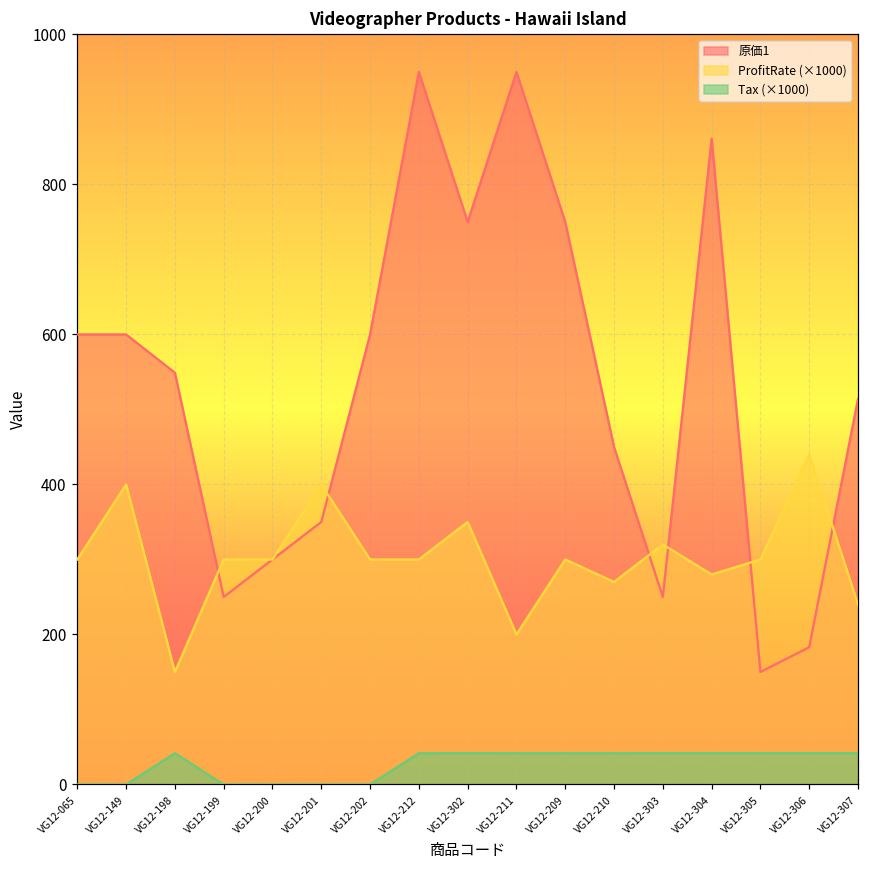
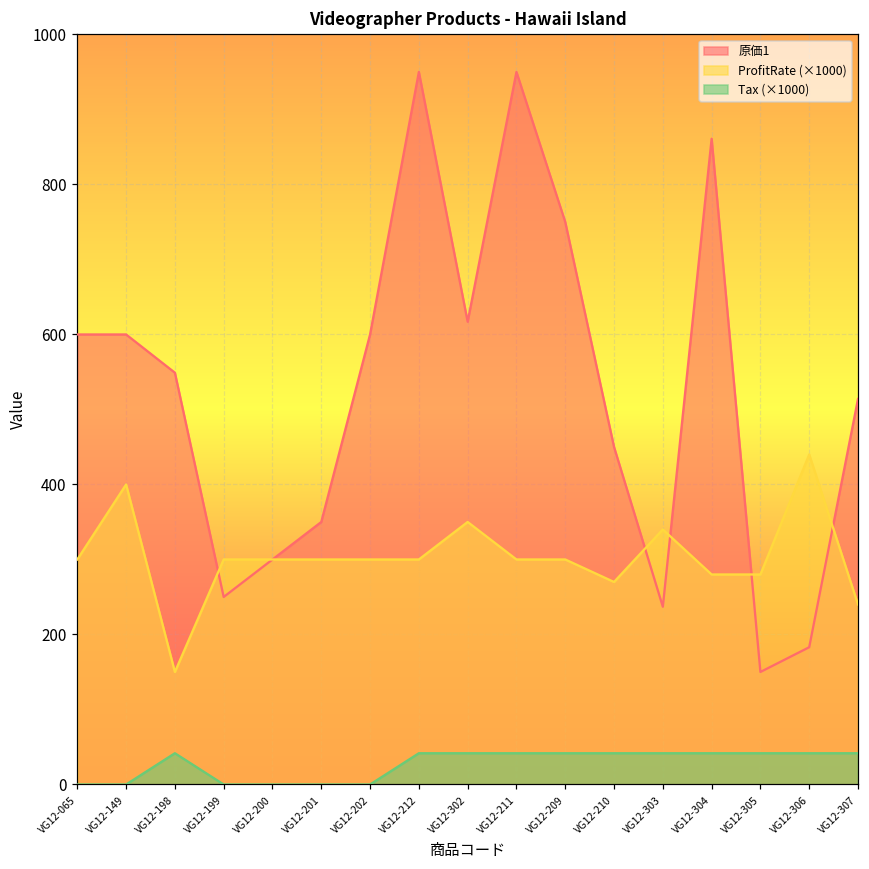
ProfitRate (×1000), VG12-201: 400 -> 300
原価1, VG12-302: 750 -> 620
ProfitRate (×1000), VG12-211: 200 -> 300
原価1, VG12-303: 250 -> 240
ProfitRate (×1000), VG12-303: 320 -> 340
ProfitRate (×1000), VG12-305: 300 -> 280
